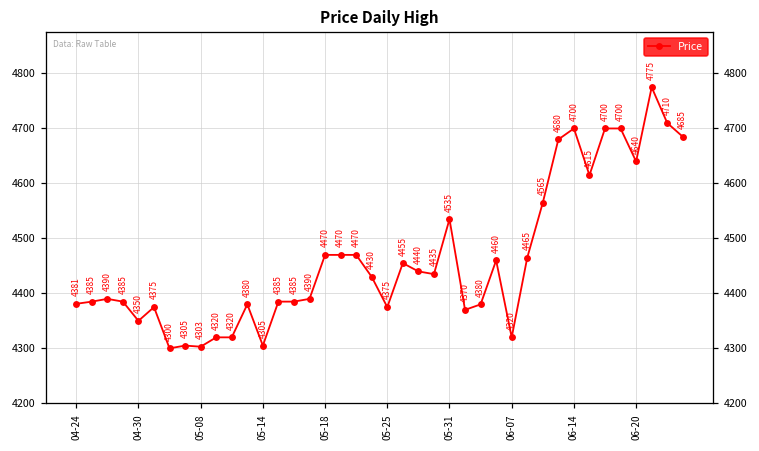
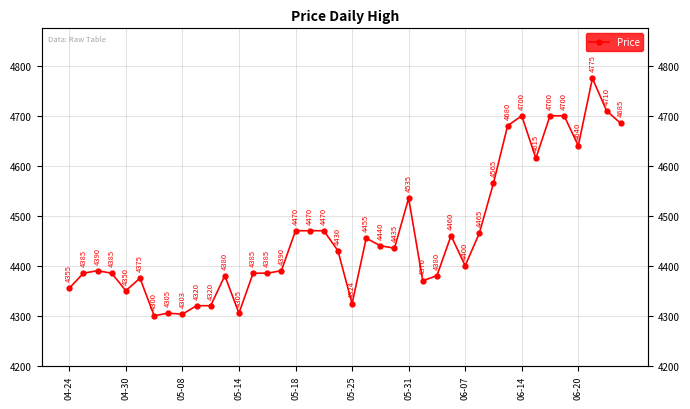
04-24: 4381 -> 4355
05-25: 4375 -> 4324
06-07: 4320 -> 4400
